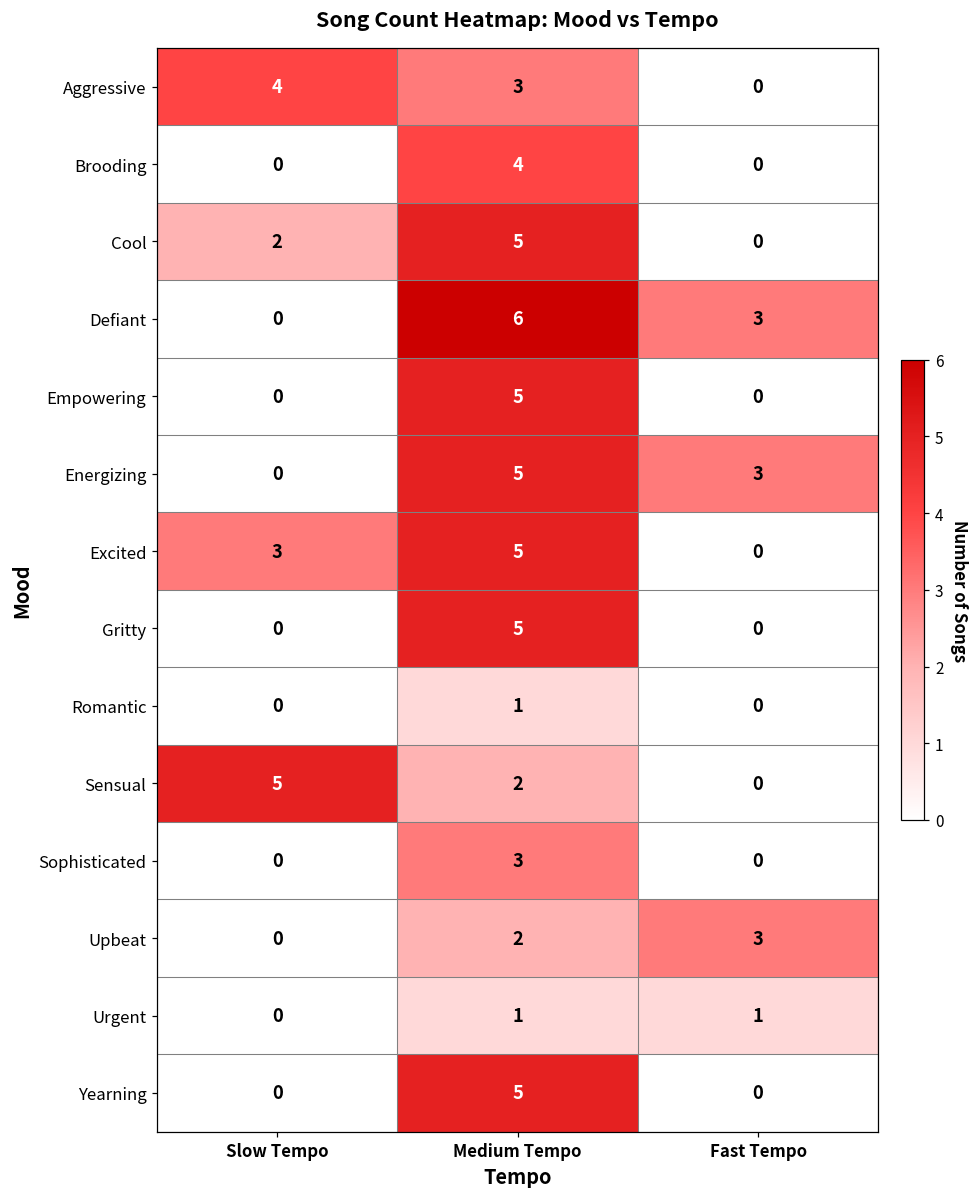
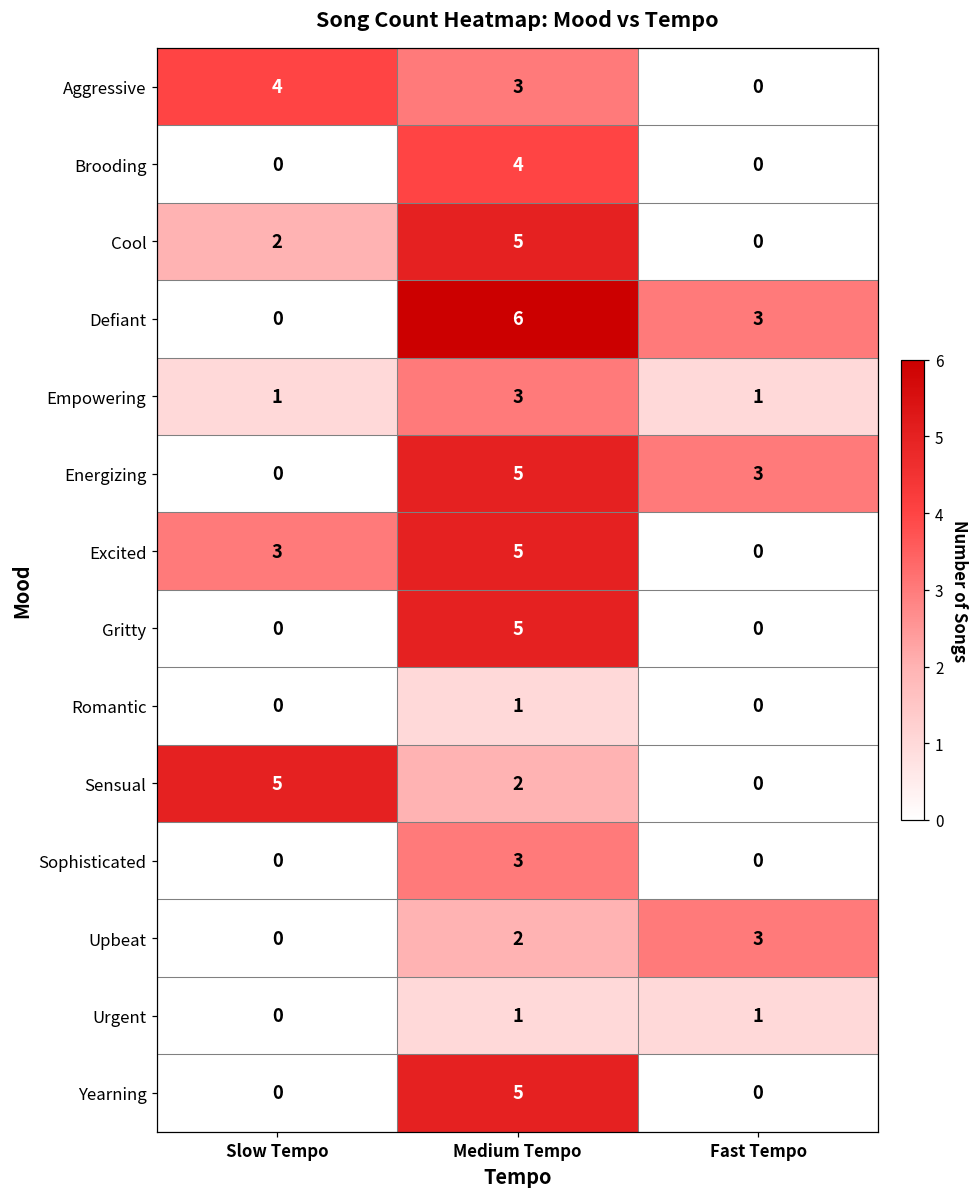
Empowering, Slow Tempo: 0 -> 1
Empowering, Medium Tempo: 5 -> 3
Empowering, Fast Tempo: 0 -> 1
